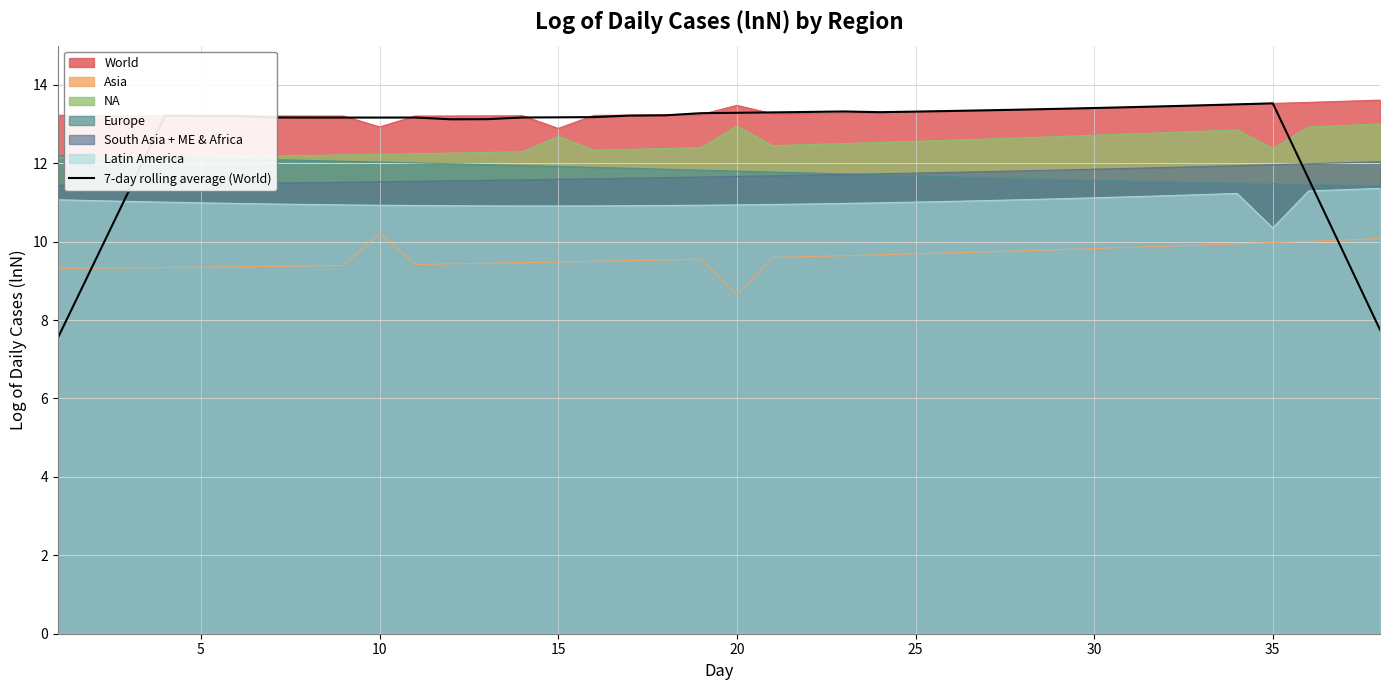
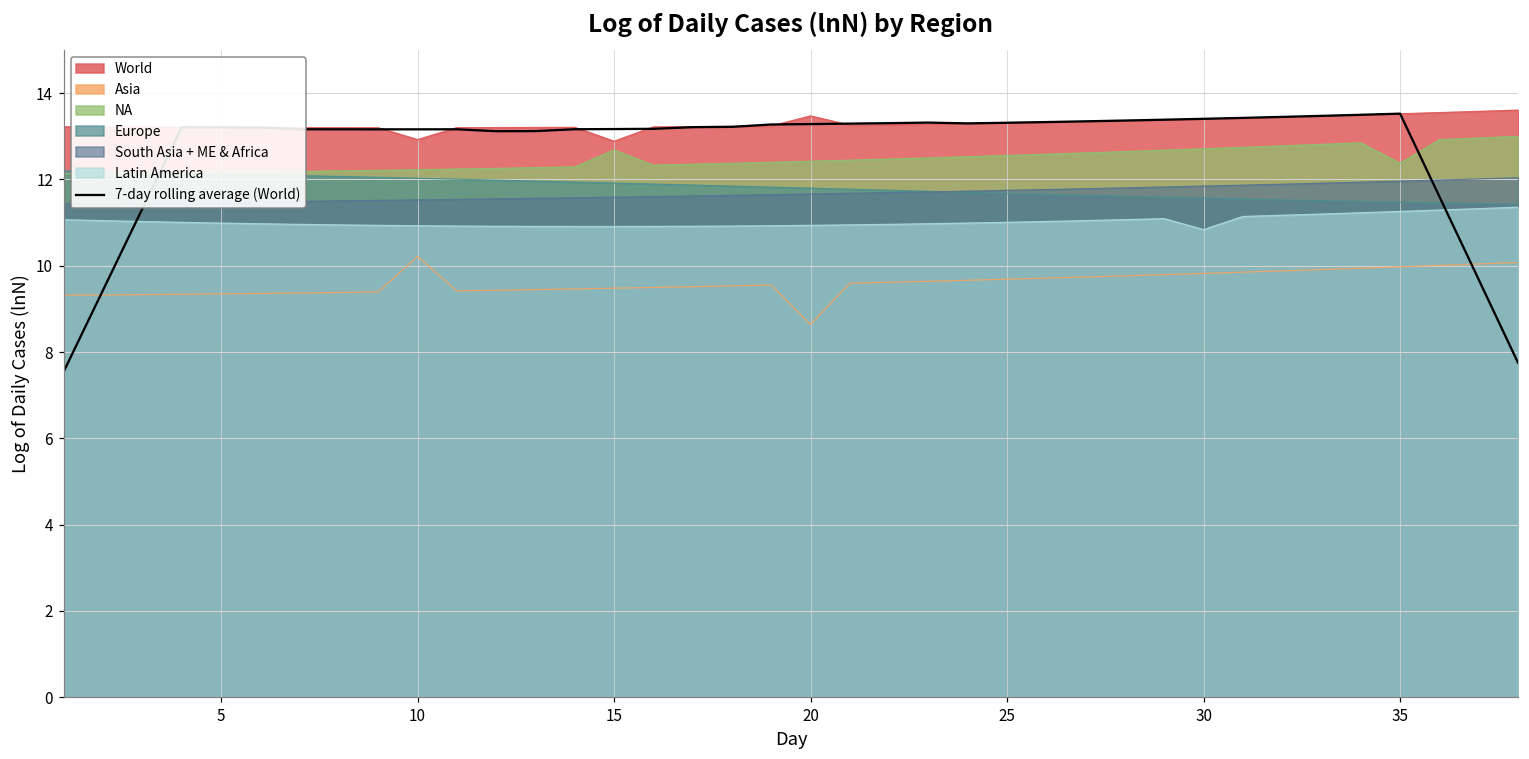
NA, 20: 13.0 -> 12.4
Latin America, 30: 11.1 -> 10.8
Latin America, 35: 10.3 -> 11.3
